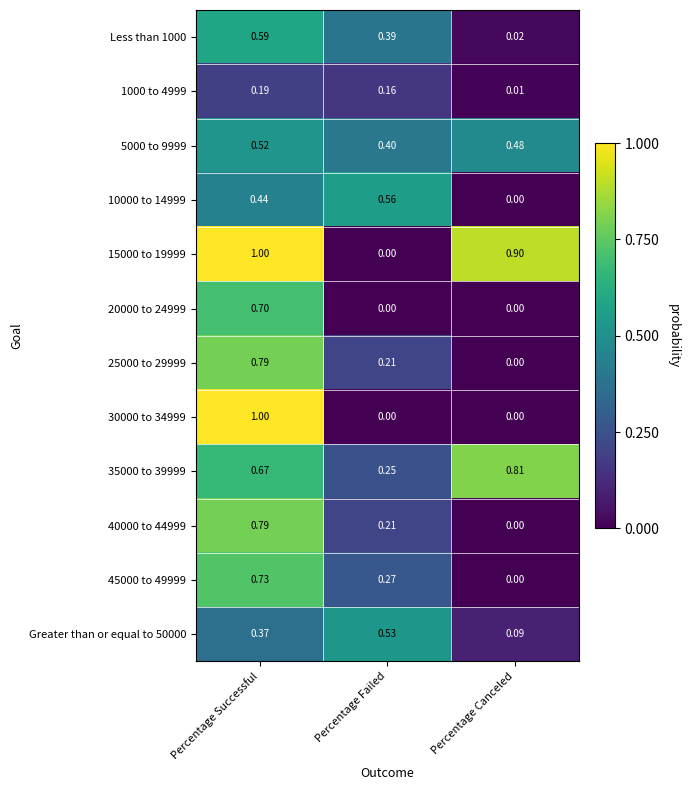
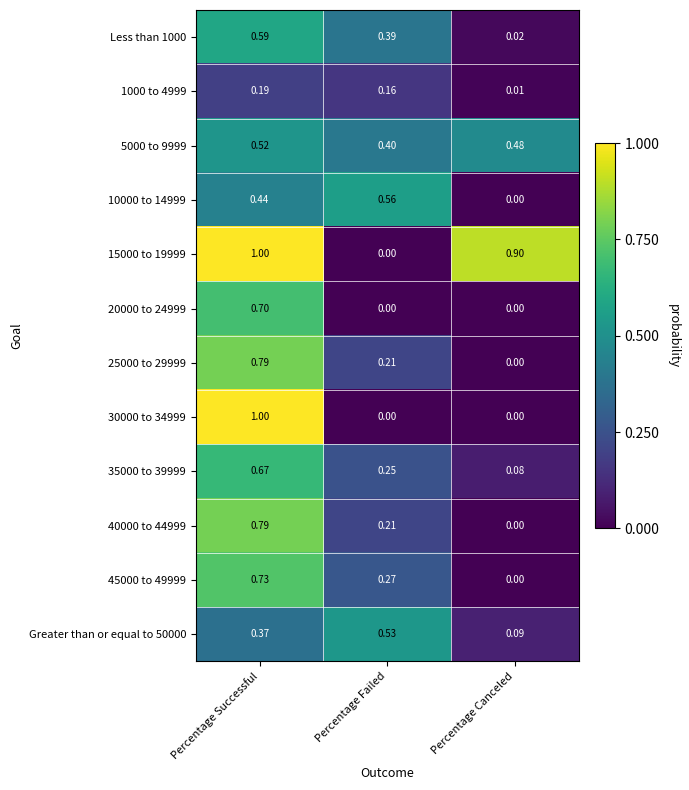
35000 to 39999, Percentage Canceled: 0.81 -> 0.08
